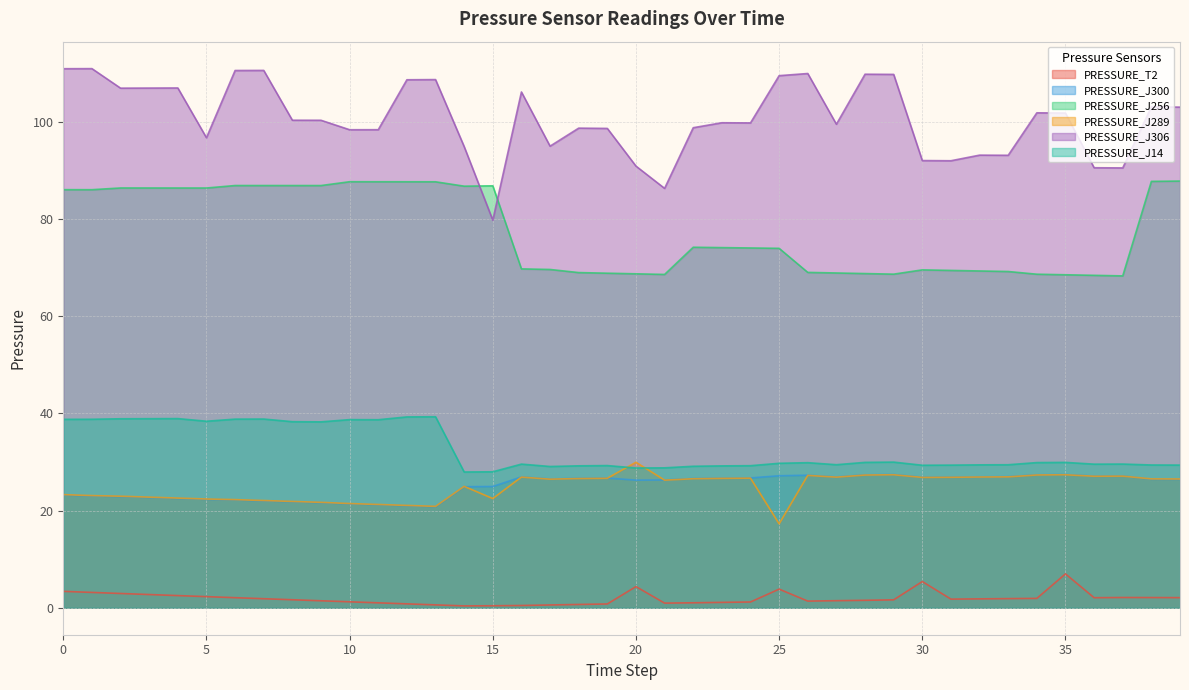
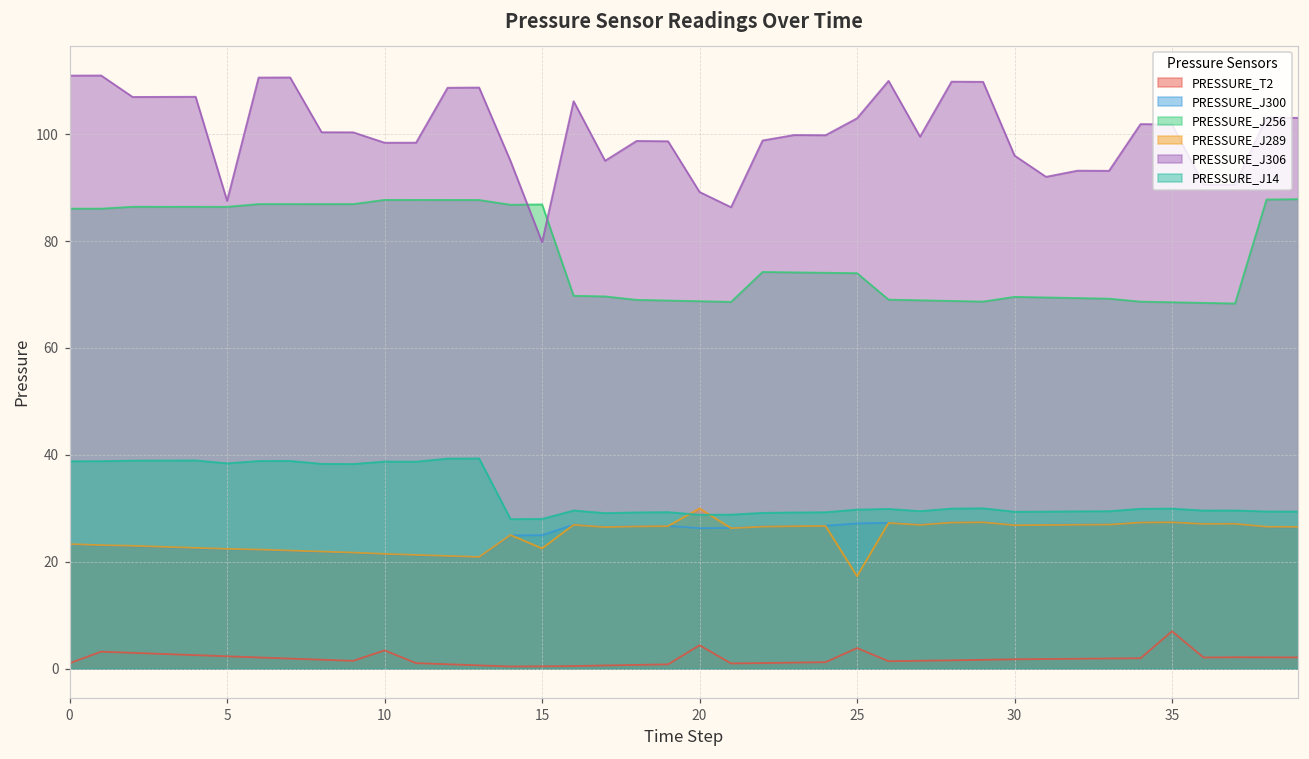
PRESSURE_T2, 0: 3 -> 1
PRESSURE_J306, 5: 97 -> 88
PRESSURE_T2, 10: 1 -> 3
PRESSURE_J306, 20: 91 -> 89
PRESSURE_J306, 25: 110 -> 103
PRESSURE_T2, 30: 5 -> 2
PRESSURE_J306, 30: 92 -> 96
